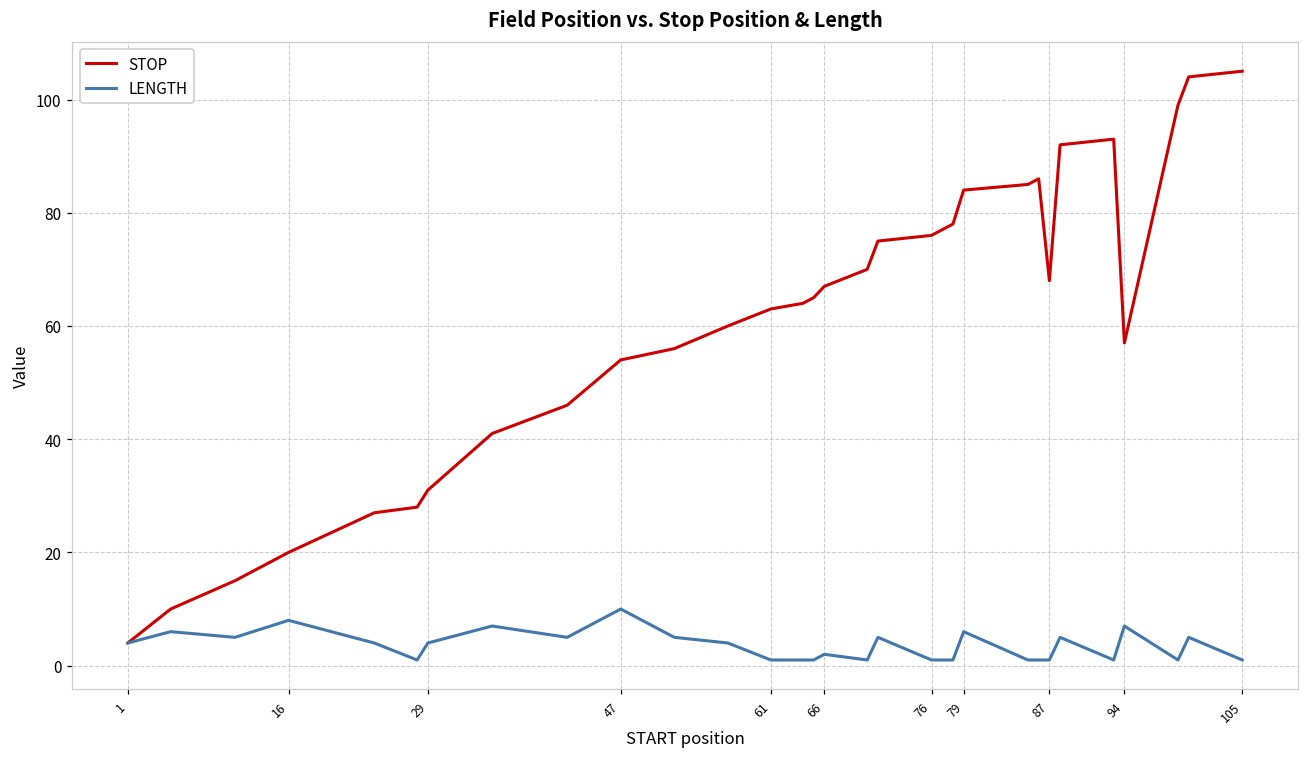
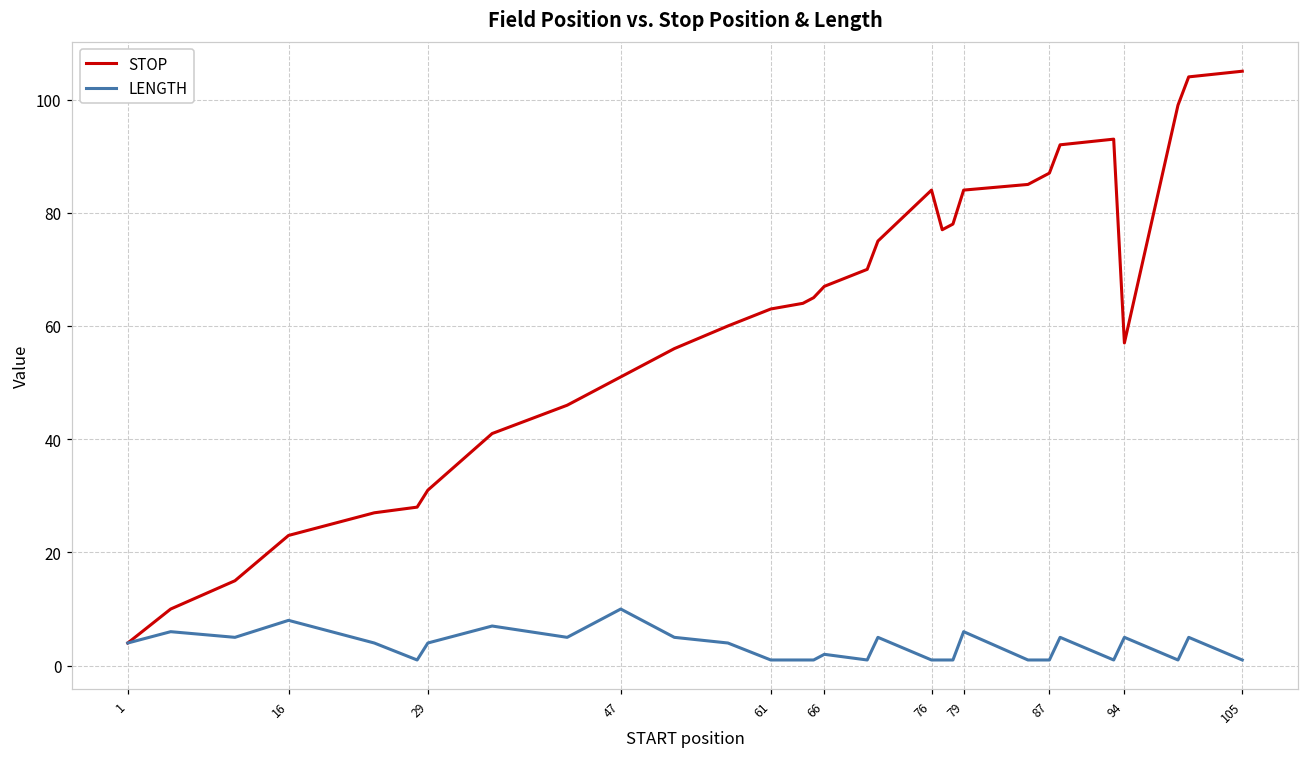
STOP, 16: 20 -> 23
STOP, 47: 54 -> 51
STOP, 76: 76 -> 84
STOP, 87: 68 -> 87
LENGTH, 94: 7 -> 5
